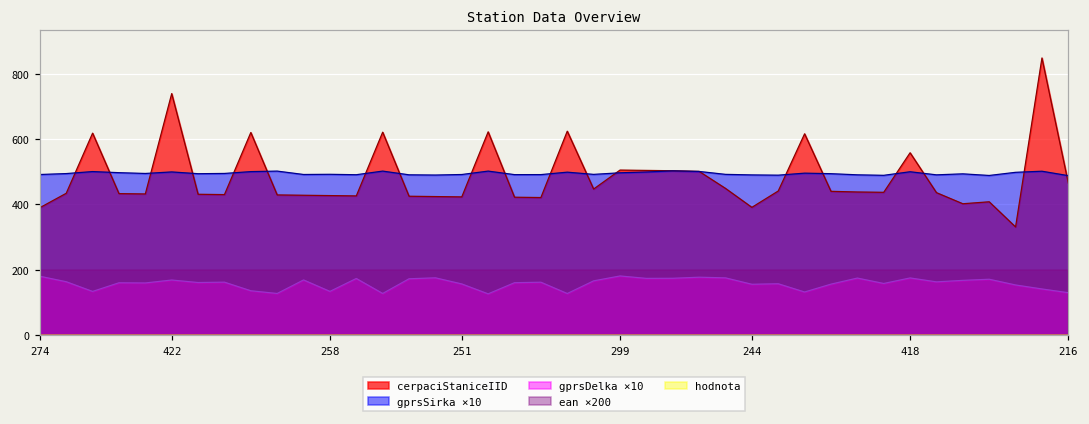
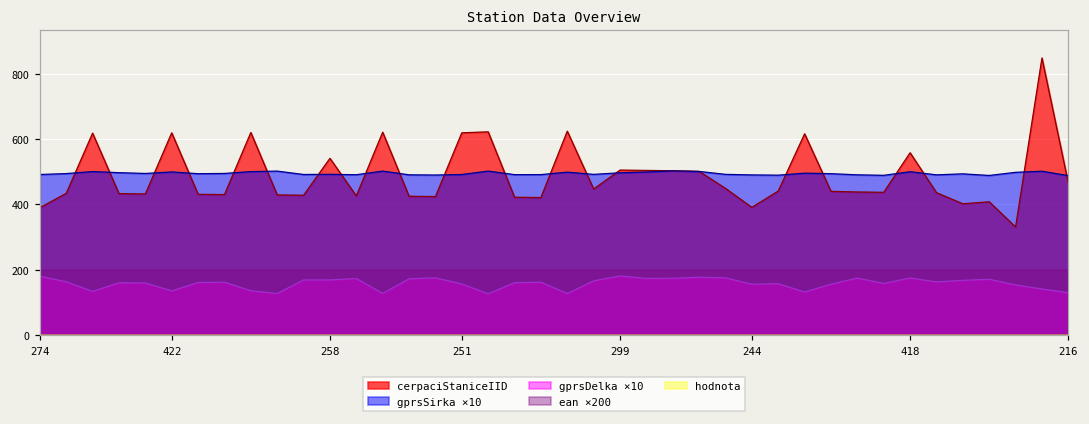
cerpaciStaniceIID, 422: 740 -> 620
gprsDelka ×10, 422: 170 -> 140
cerpaciStaniceIID, 258: 430 -> 540
gprsDelka ×10, 258: 130 -> 170
cerpaciStaniceIID, 251: 420 -> 620
